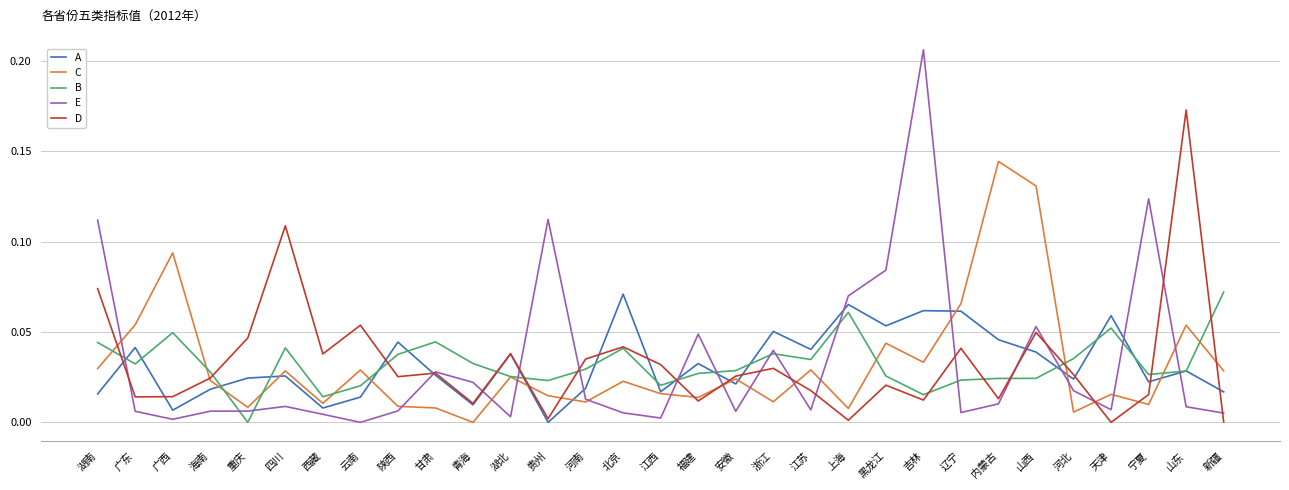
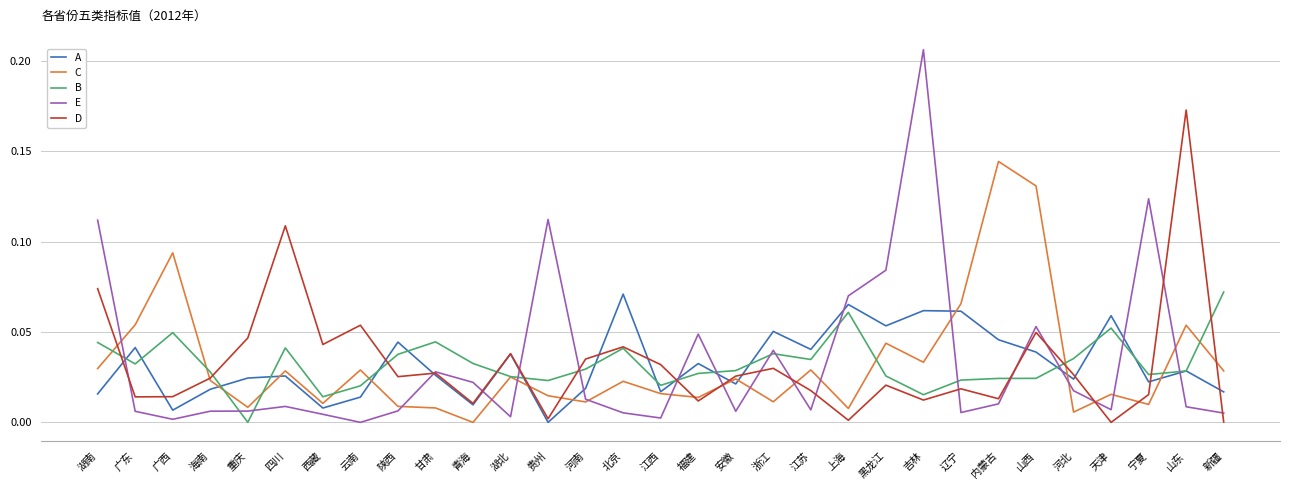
D, 西藏: 0.038 -> 0.043
D, 辽宁: 0.041 -> 0.019
